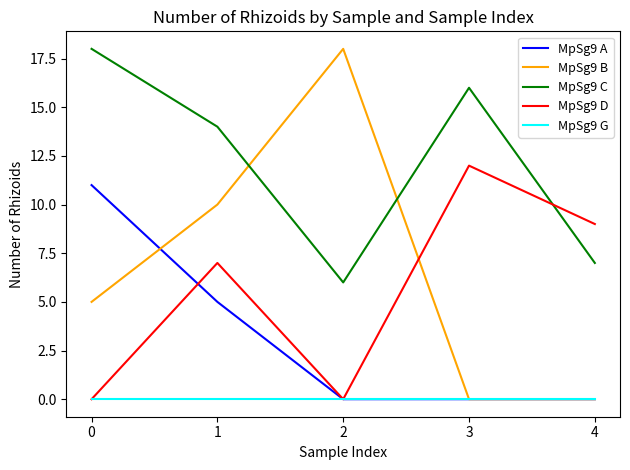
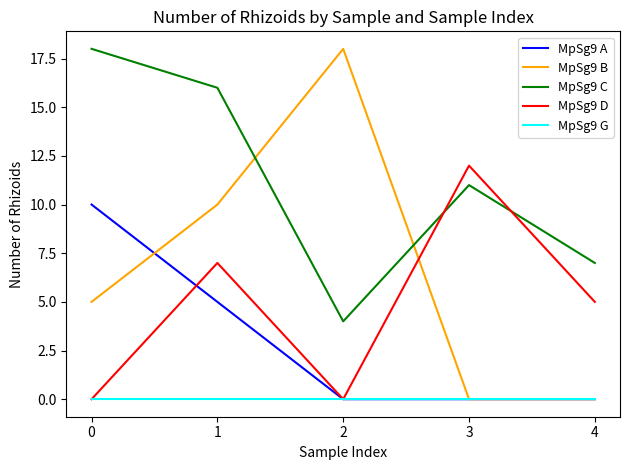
MpSg9 A, 0: 11 -> 10
MpSg9 C, 1: 14 -> 16
MpSg9 C, 2: 6 -> 4
MpSg9 C, 3: 16 -> 11
MpSg9 D, 4: 9 -> 5
